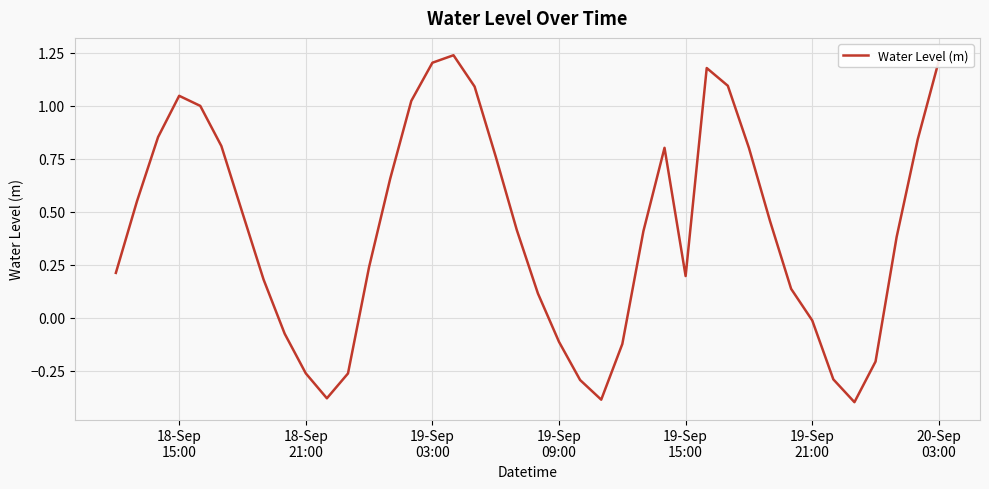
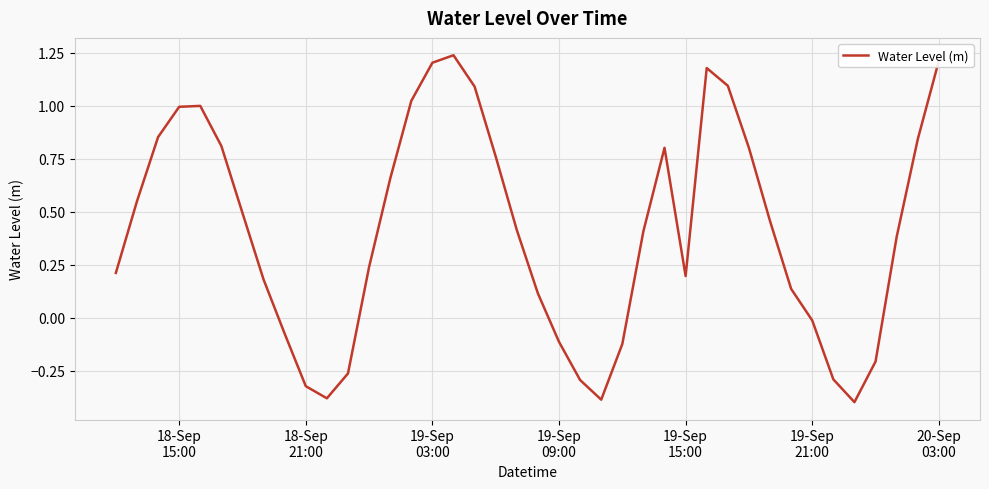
18-Sep 15:00: 1.05 -> 0.99
18-Sep 21:00: -0.26 -> -0.32
